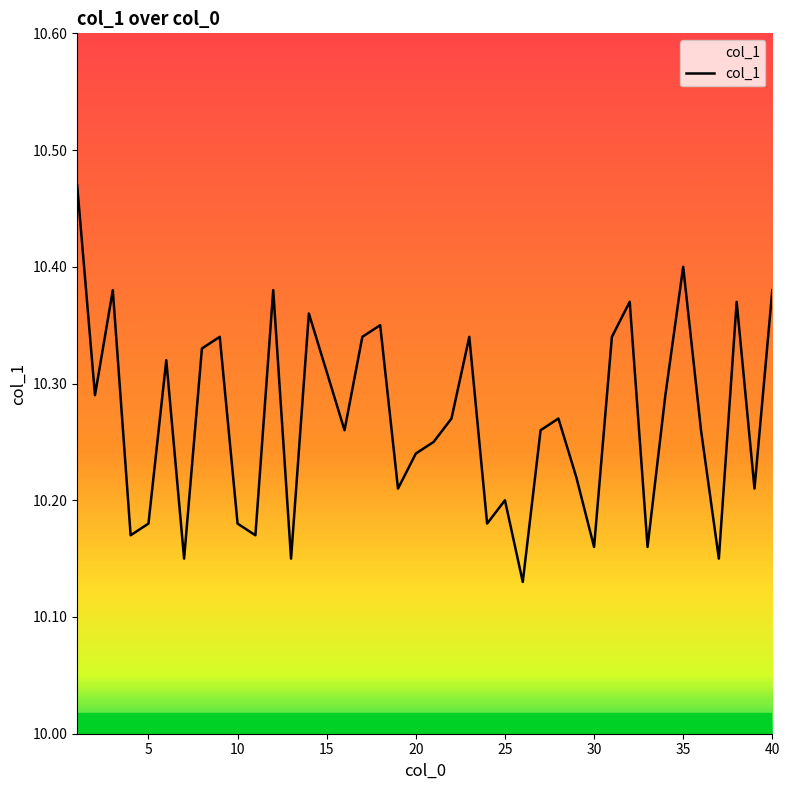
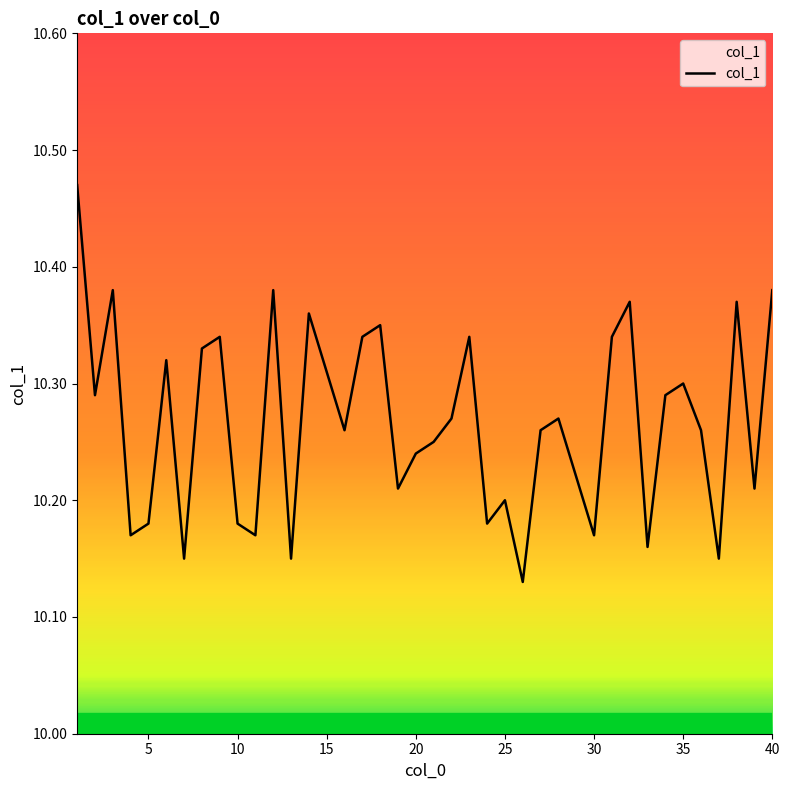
30: 10.16 -> 10.17
35: 10.4 -> 10.3
